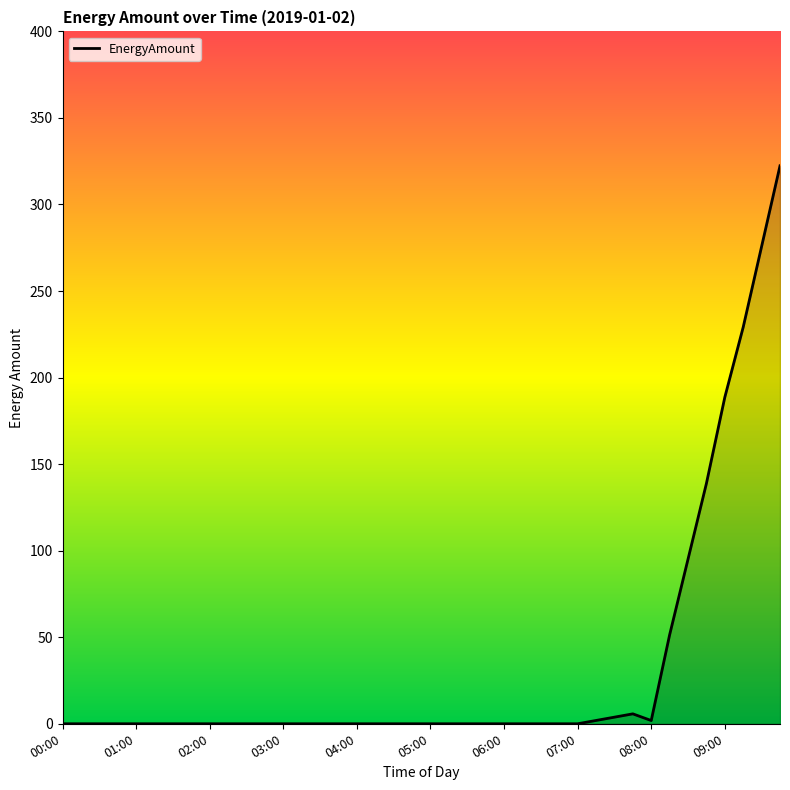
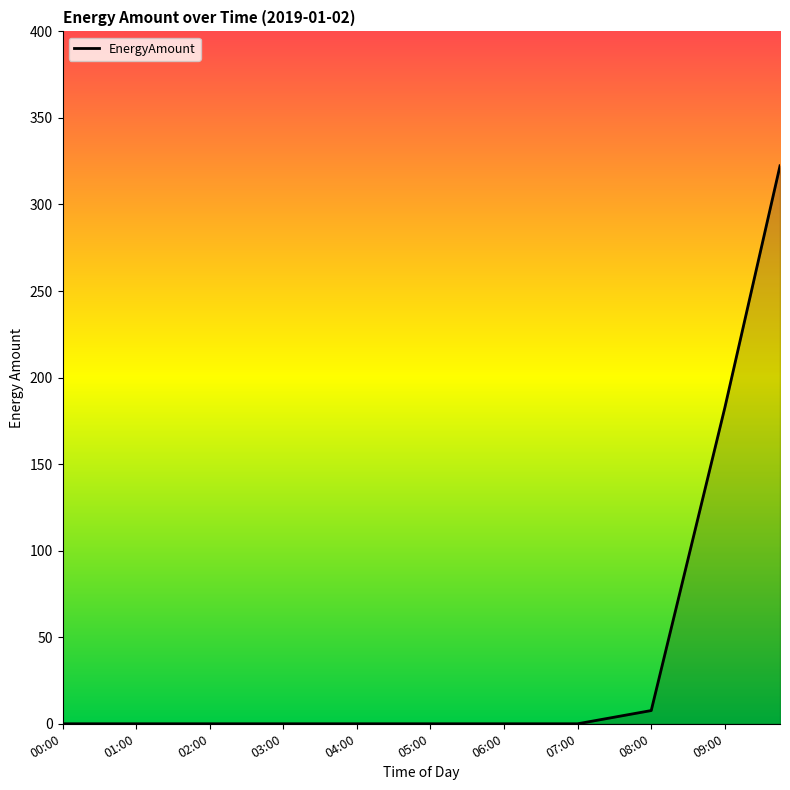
08:00: 2 -> 8
09:00: 189 -> 183
